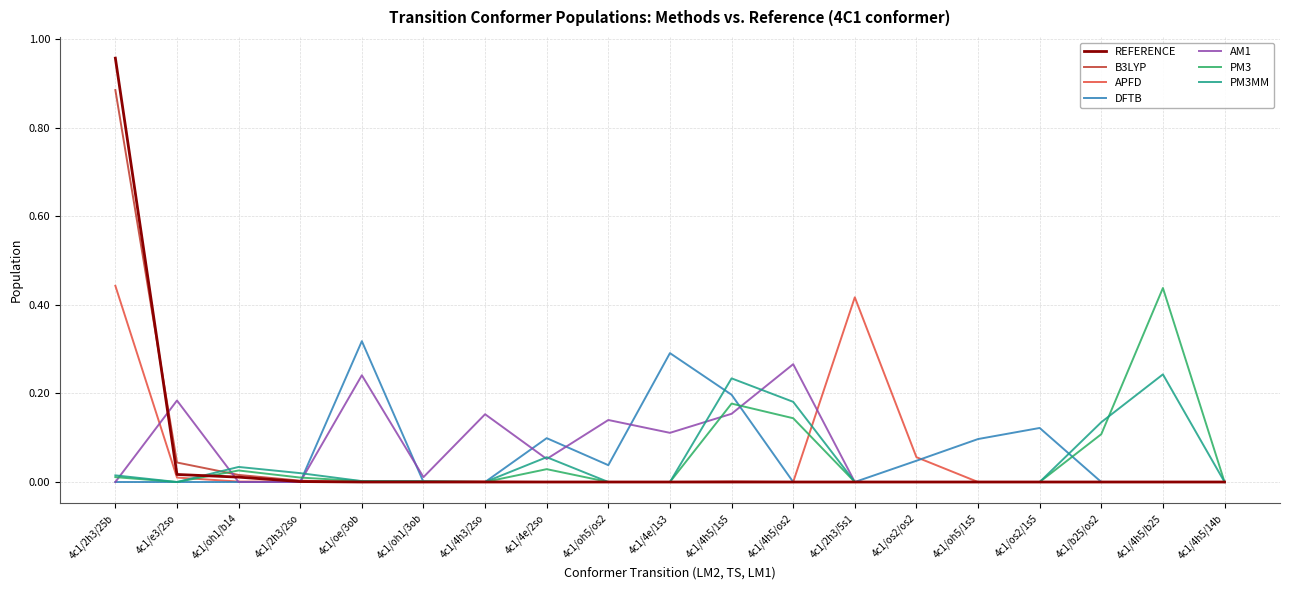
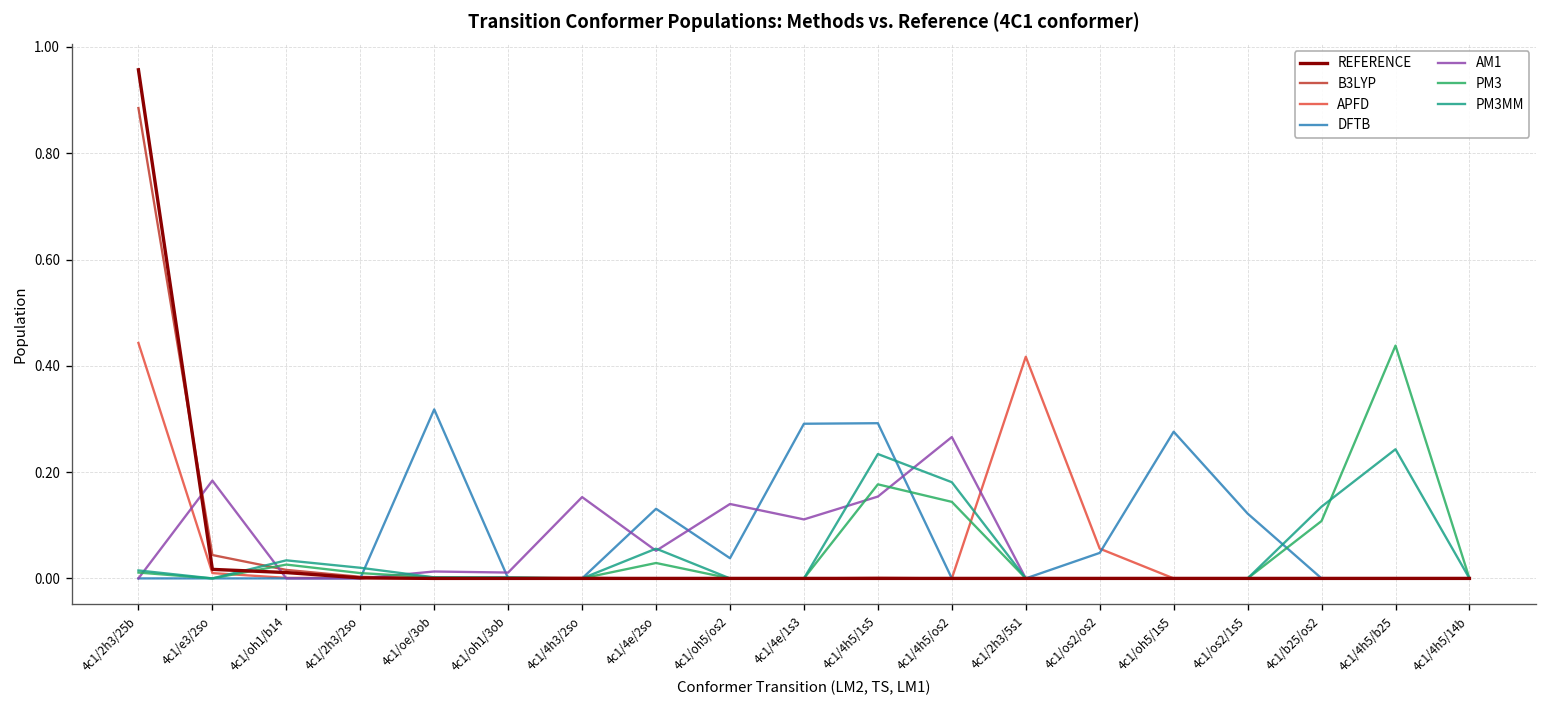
AM1, 4c1/oe/3ob: 0.24 -> 0.01
DFTB, 4c1/4e/2so: 0.10 -> 0.13
DFTB, 4c1/4h5/1s5: 0.20 -> 0.29
DFTB, 4c1/oh5/1s5: 0.10 -> 0.28
